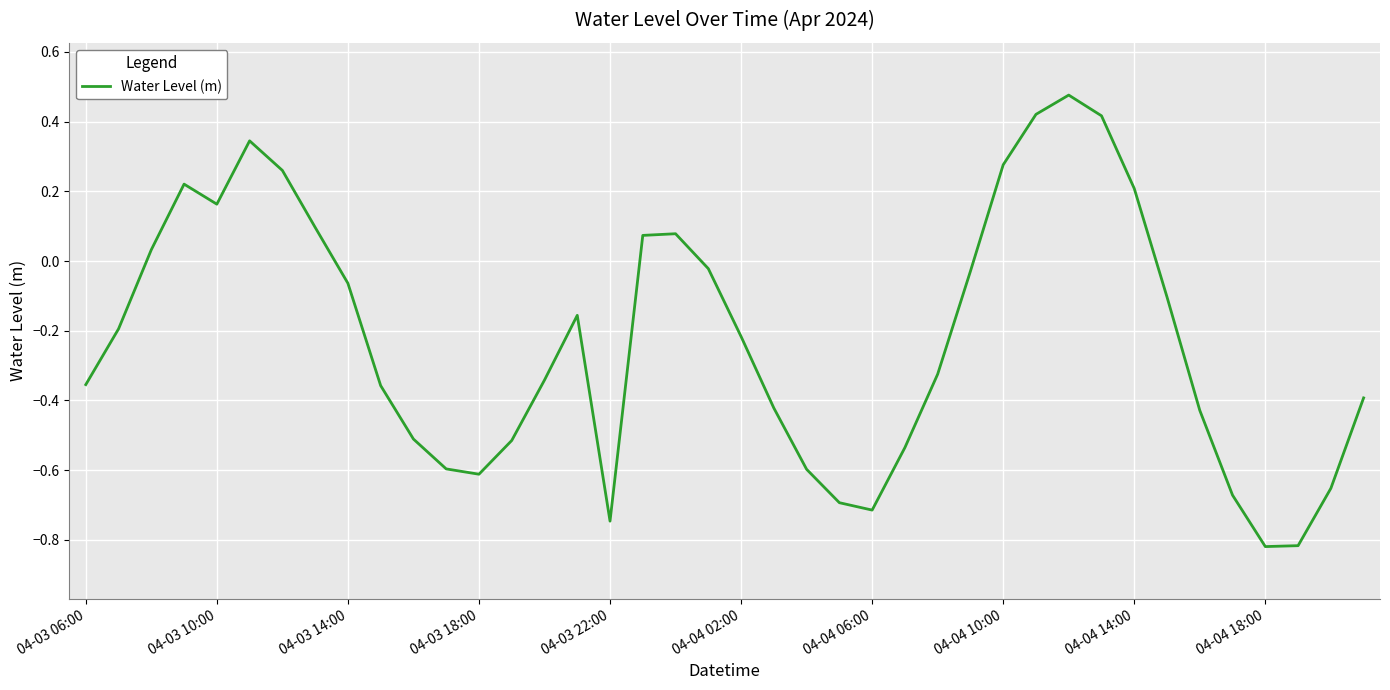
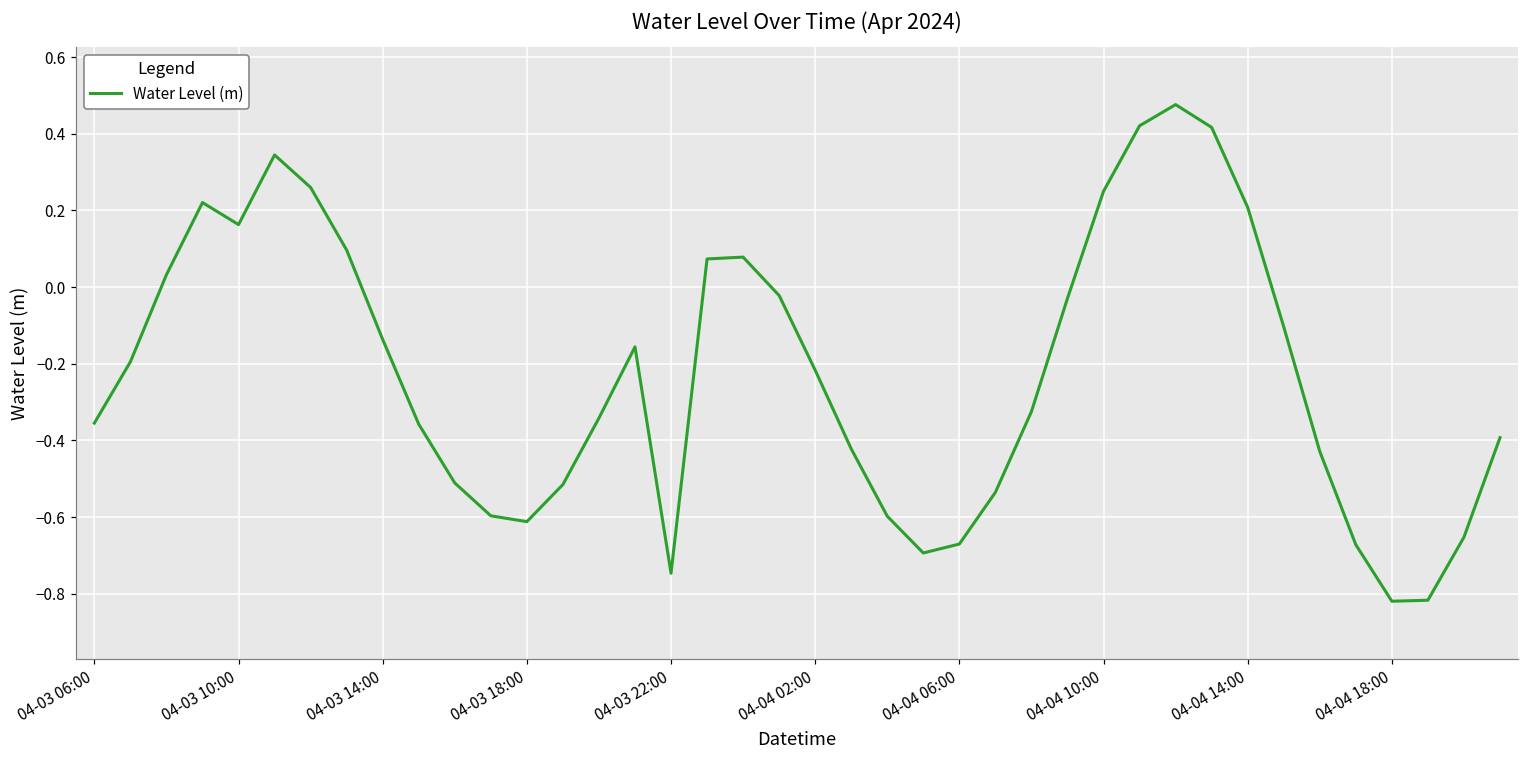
04-03 14:00: -0.06 -> -0.14
04-04 06:00: -0.71 -> -0.67
04-04 10:00: 0.28 -> 0.25
